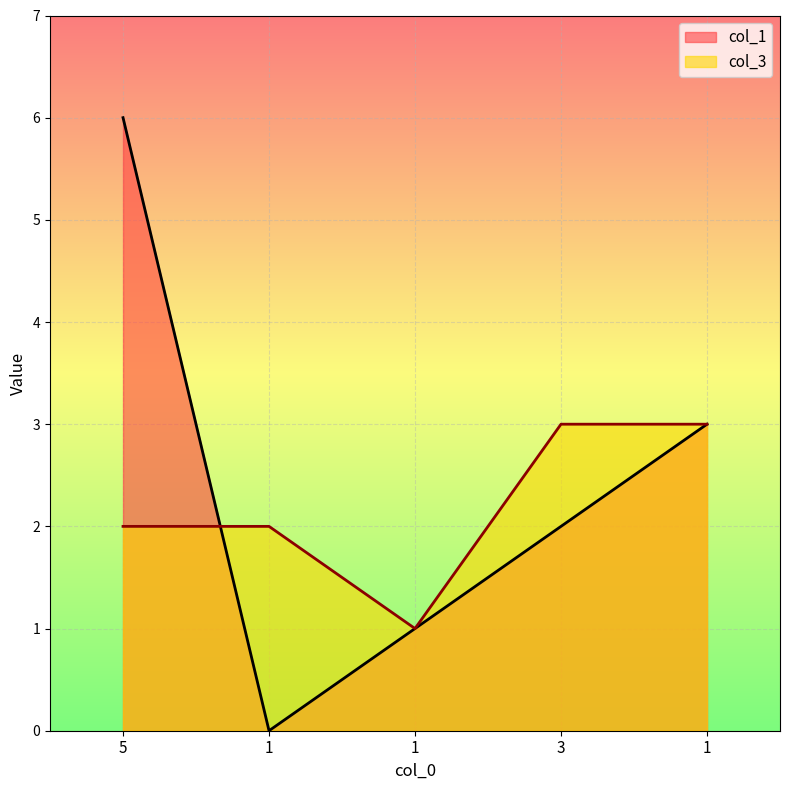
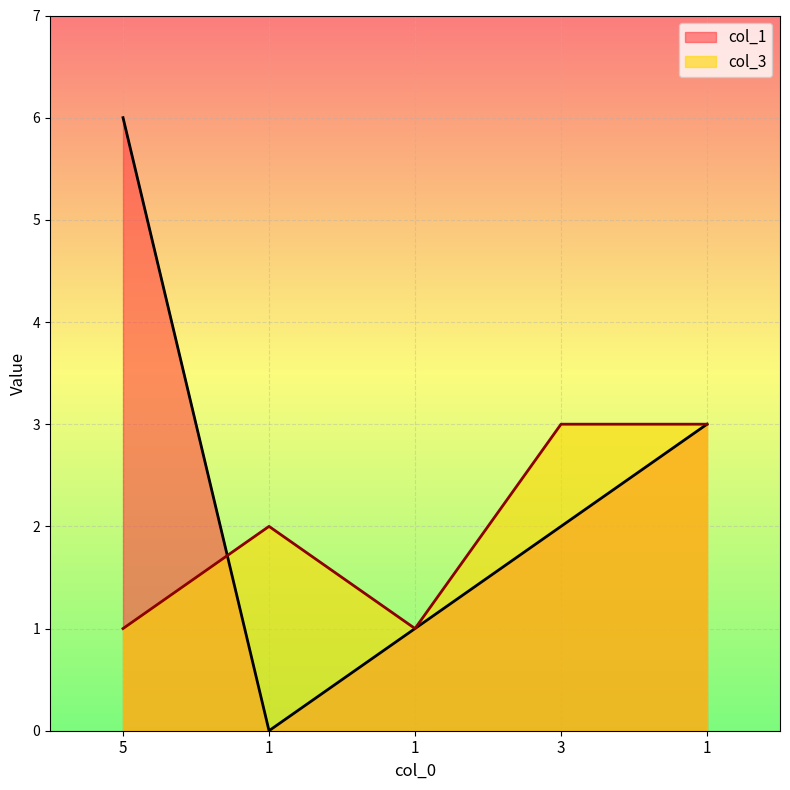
col_3, 5: 2 -> 1
